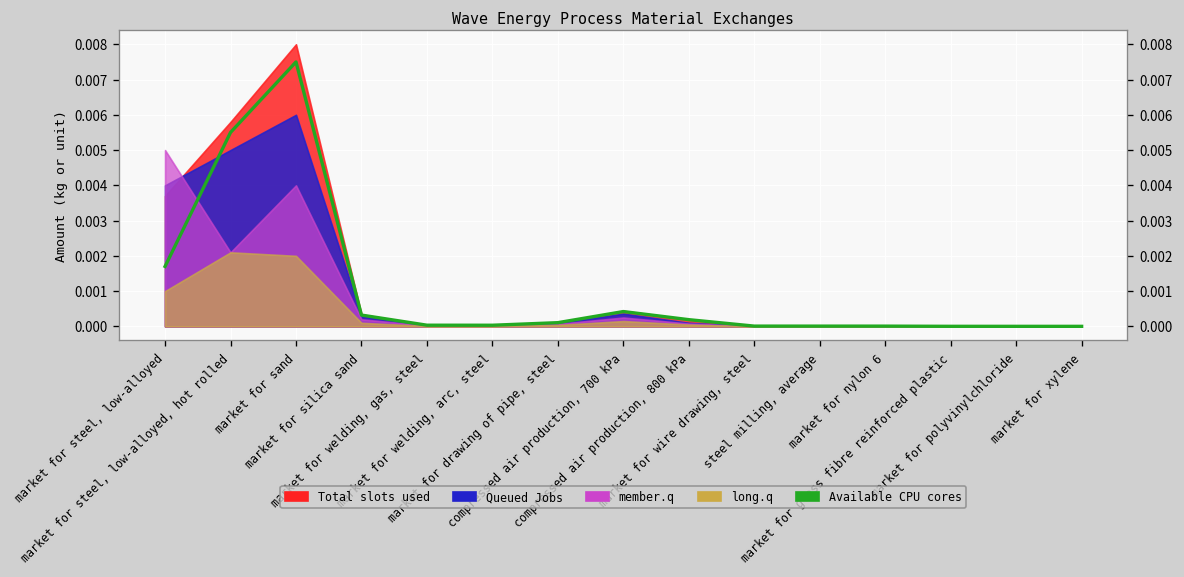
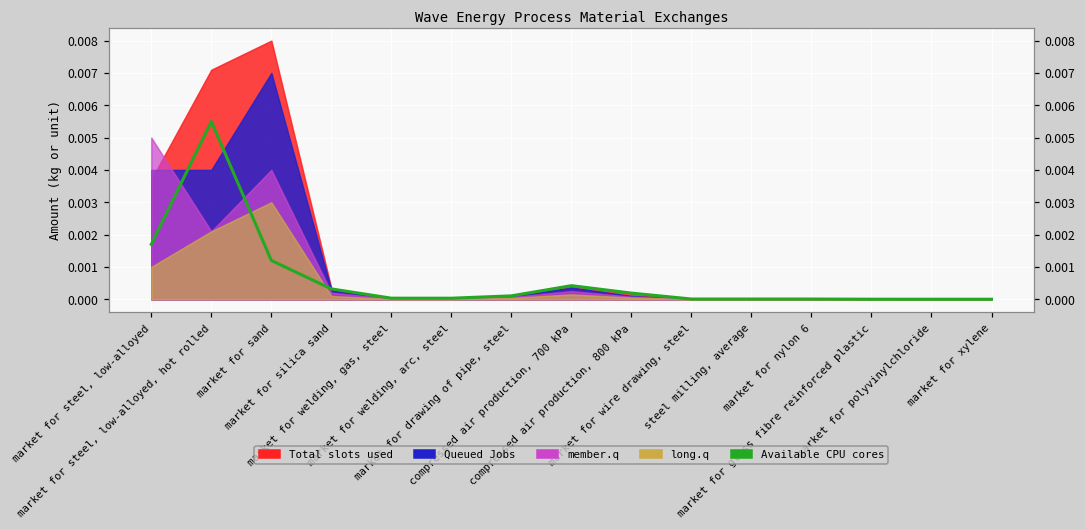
Total slots used, market for steel, low-alloyed, hot rolled: 0.0058 -> 0.0071
Queued Jobs, market for steel, low-alloyed, hot rolled: 0.005 -> 0.004
Available CPU cores, market for sand: 0.0075 -> 0.0012
Queued Jobs, market for sand: 0.006 -> 0.007
long.q, market for sand: 0.002 -> 0.003
